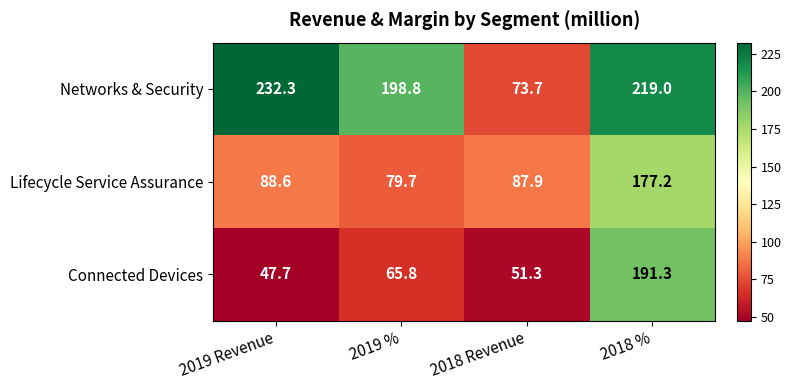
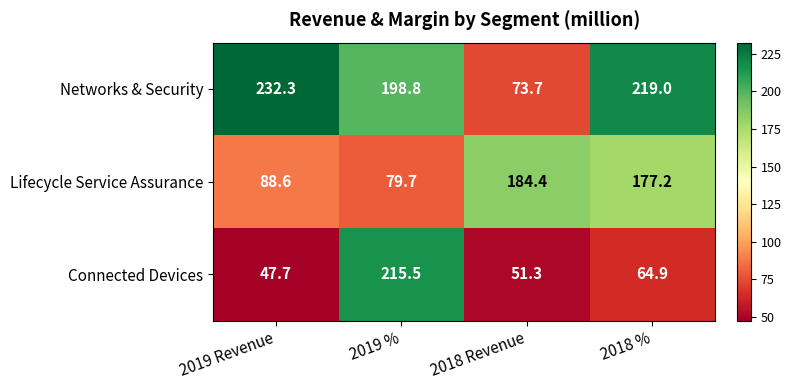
Lifecycle Service Assurance, 2018 Revenue: 87.9 -> 184.4
Connected Devices, 2019 %: 65.8 -> 215.5
Connected Devices, 2018 %: 191.3 -> 64.9
